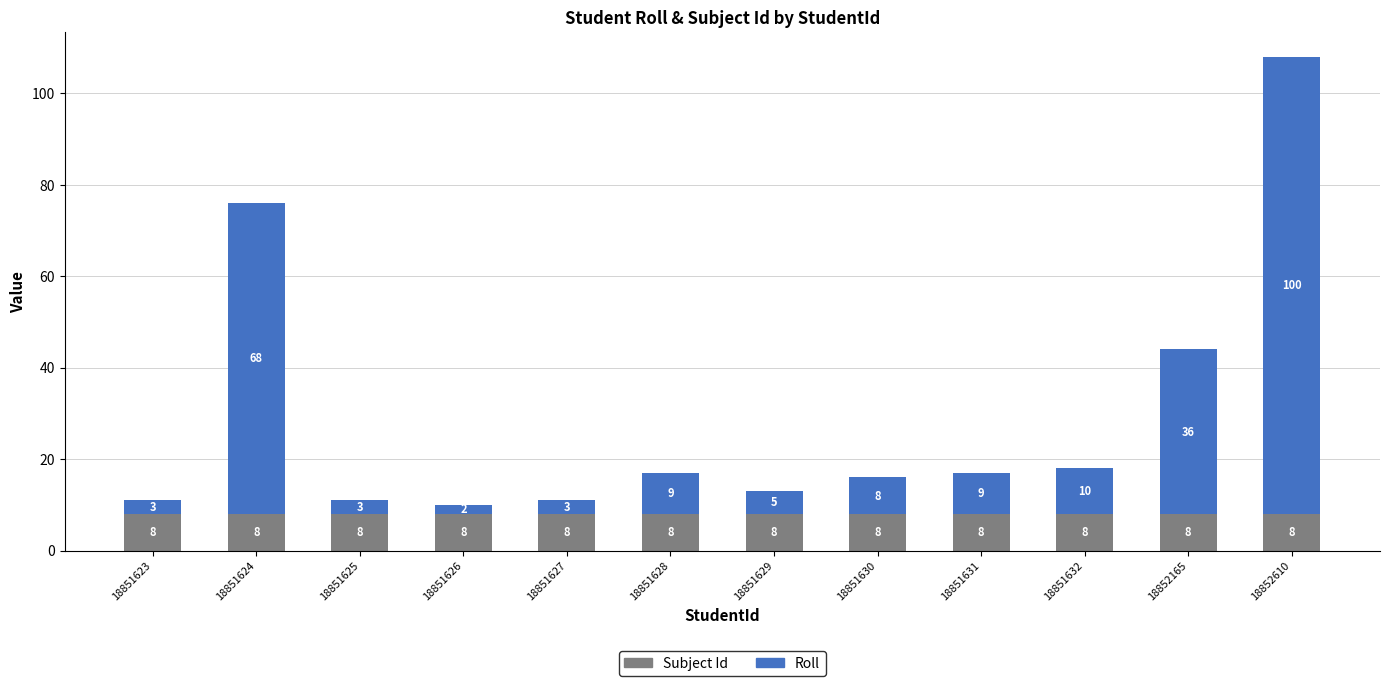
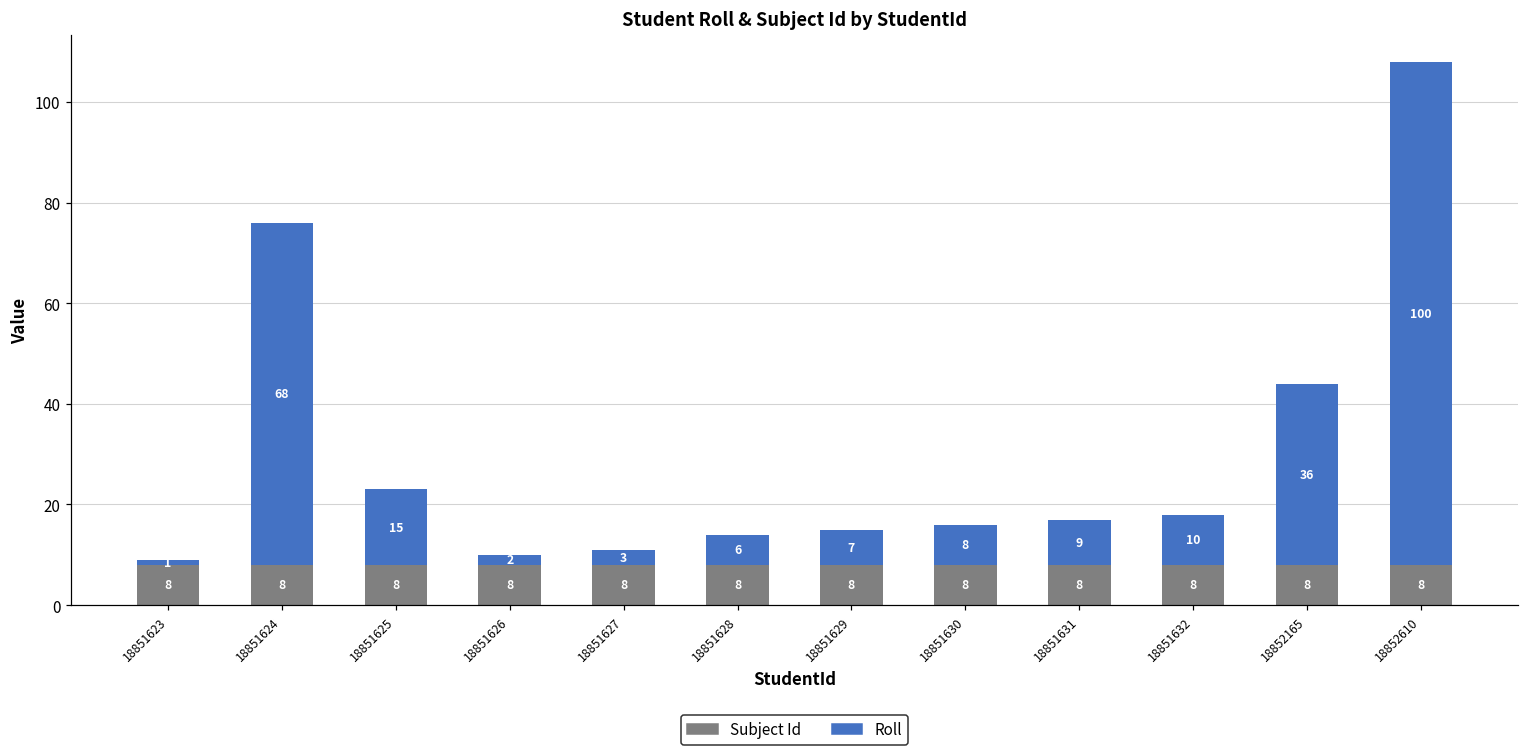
Roll, 18851623: 3 -> 1
Roll, 18851625: 3 -> 15
Roll, 18851628: 9 -> 6
Roll, 18851629: 5 -> 7
